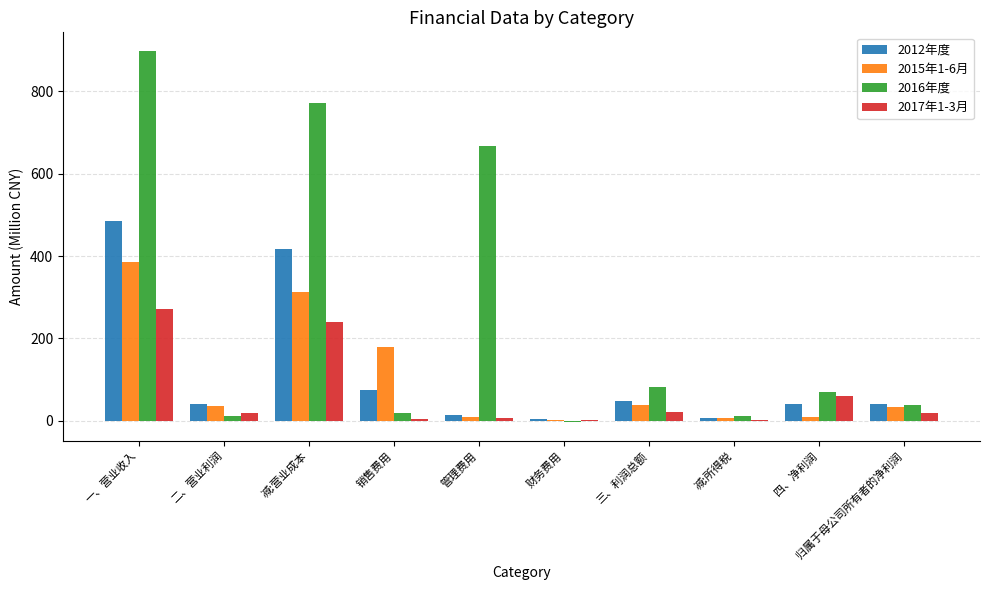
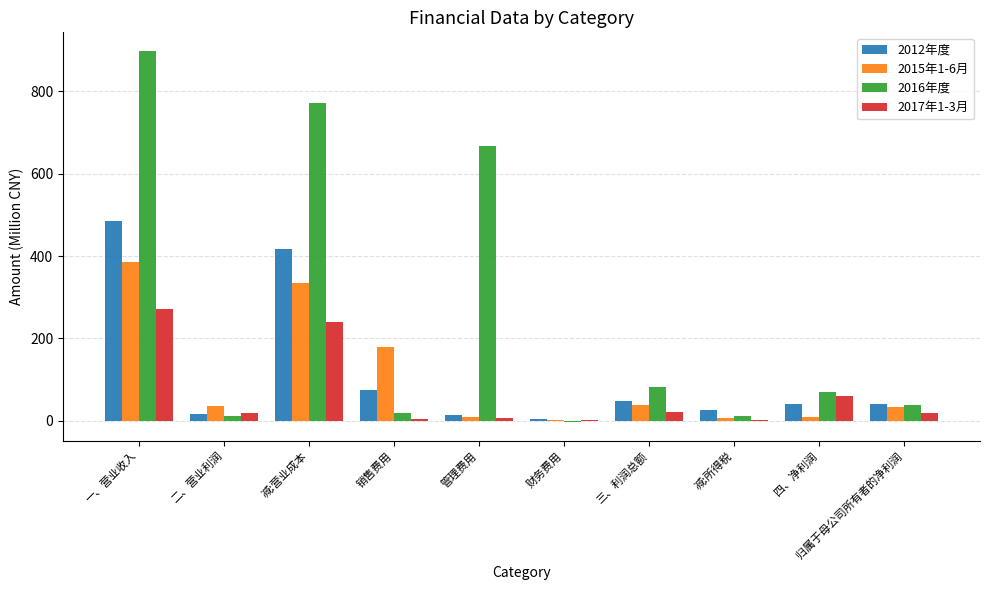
2012年度, 二、营业利润: 40 -> 20
2015年1-6月, 减:营业成本: 310 -> 330
2012年度, 减:所得税: 10 -> 30
